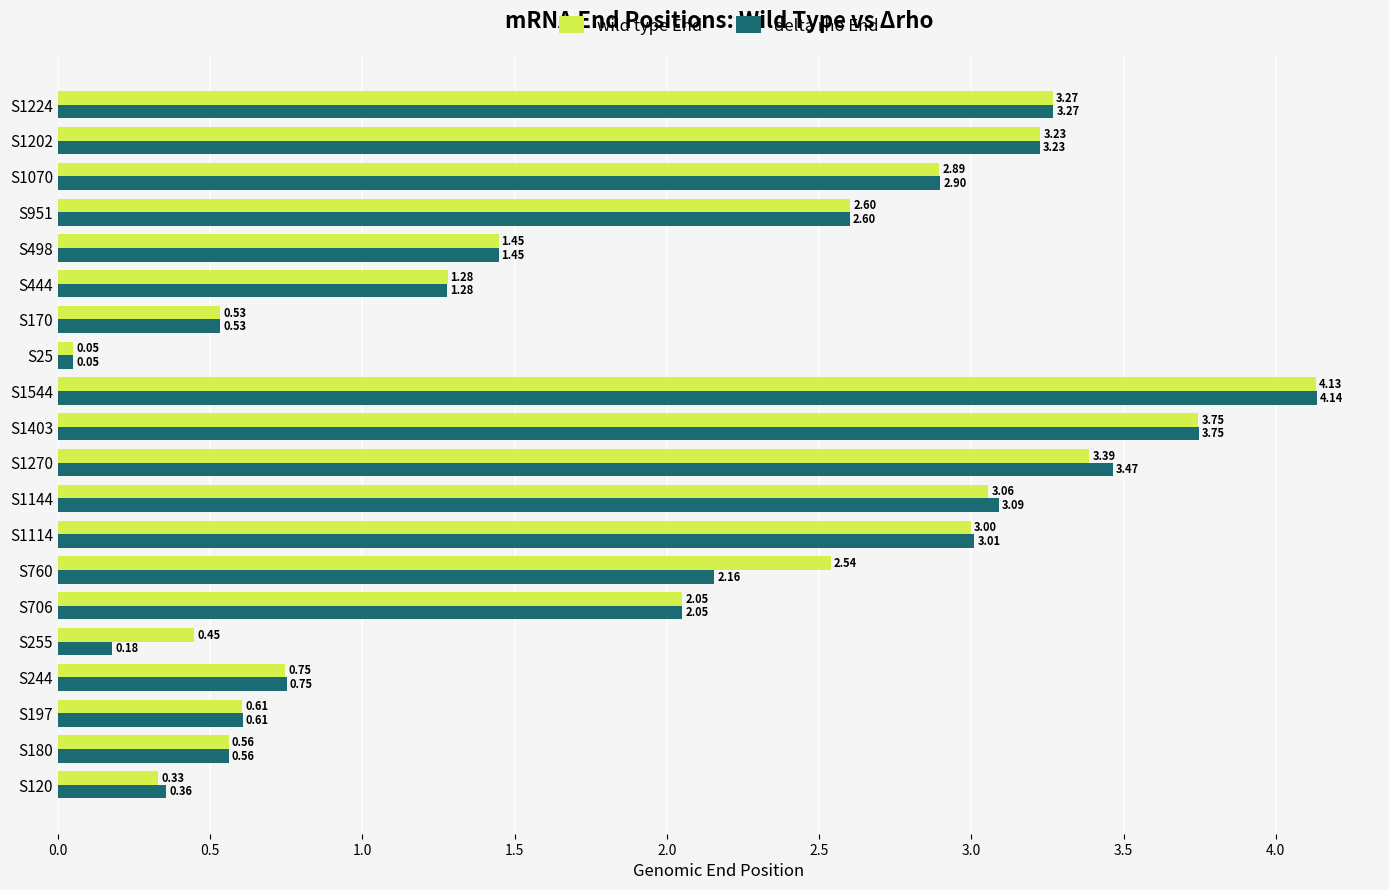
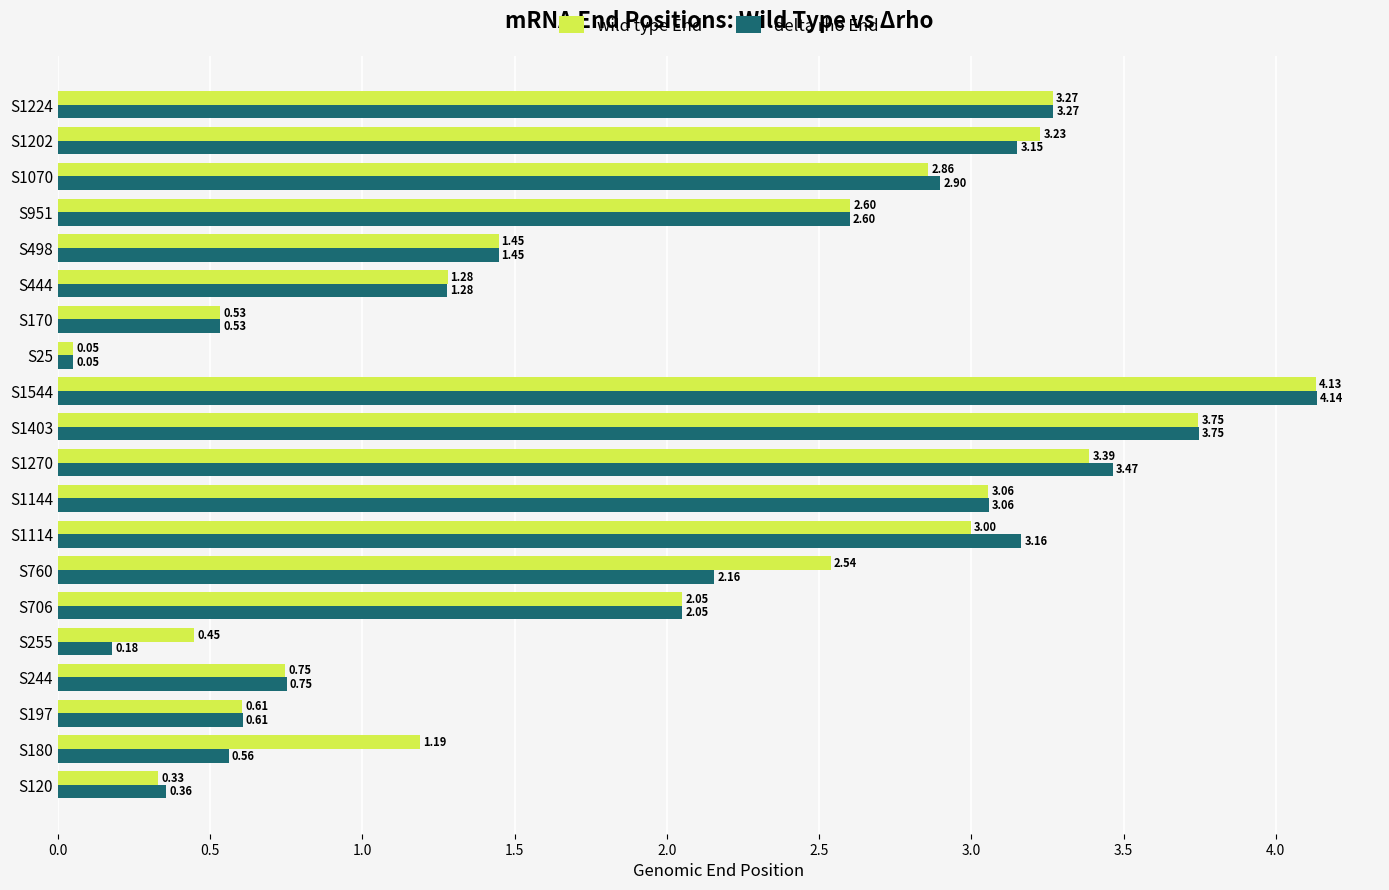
delta rho End, S1202: 3.23 -> 3.15
wild type End, S1070: 2.89 -> 2.86
delta rho End, S1144: 3.09 -> 3.06
delta rho End, S1114: 3.01 -> 3.16
wild type End, S180: 0.56 -> 1.19
